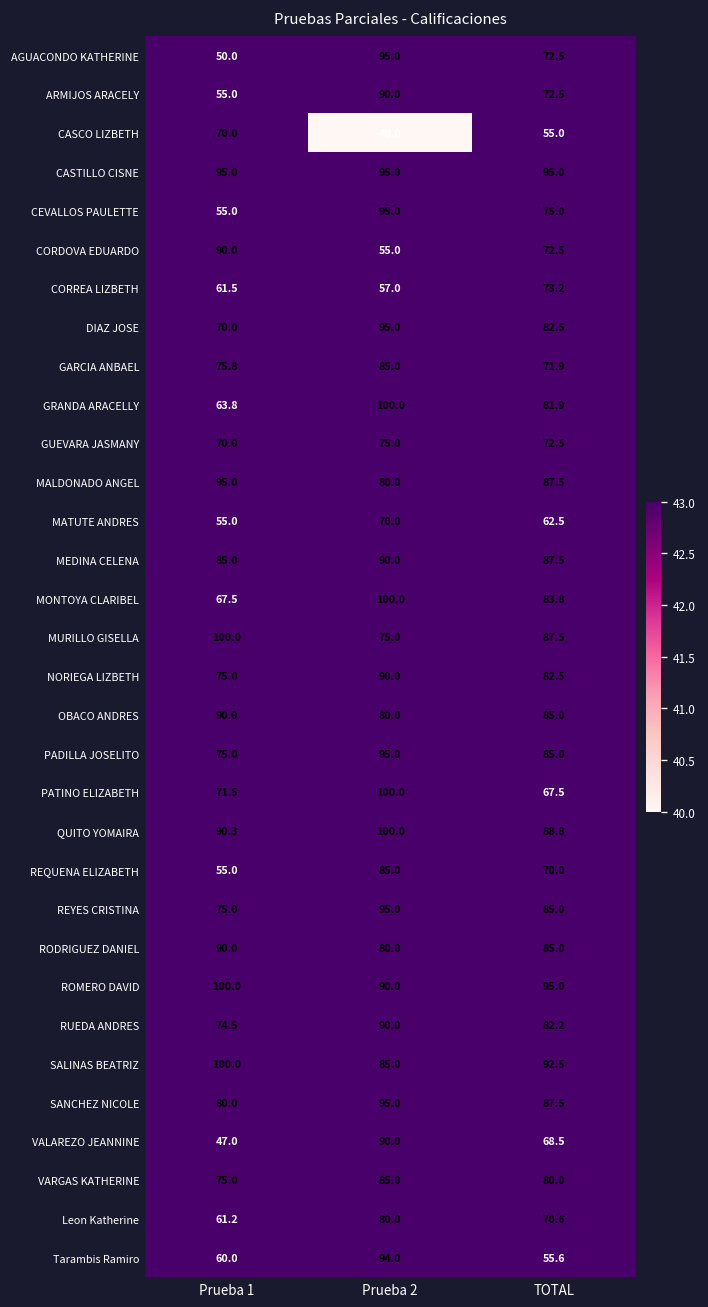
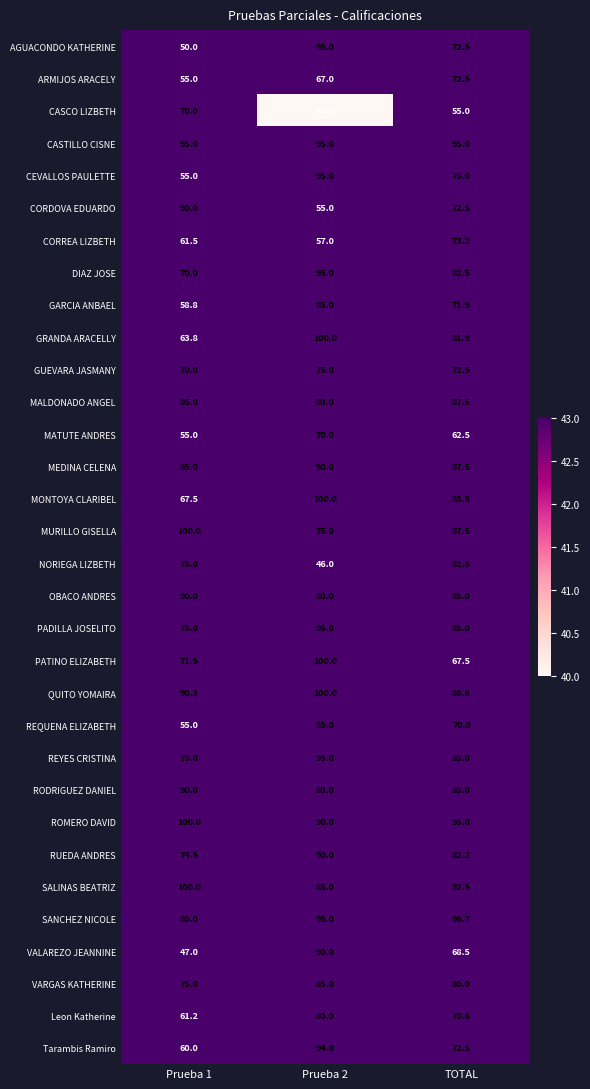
ARMIJOS ARACELY, Prueba 2: 90.0 -> 67.0
GARCIA ANBAEL, Prueba 1: 75.8 -> 58.8
NORIEGA LIZBETH, Prueba 2: 90.0 -> 46.0
SANCHEZ NICOLE, TOTAL: 87.5 -> 96.7
Tarambis Ramiro, TOTAL: 55.6 -> 72.5
